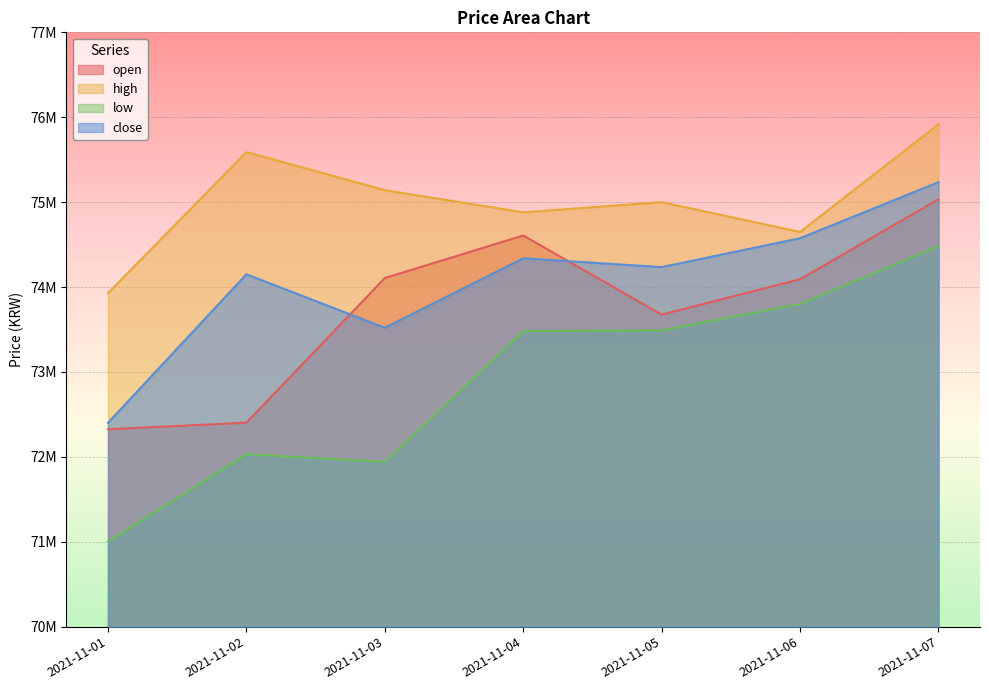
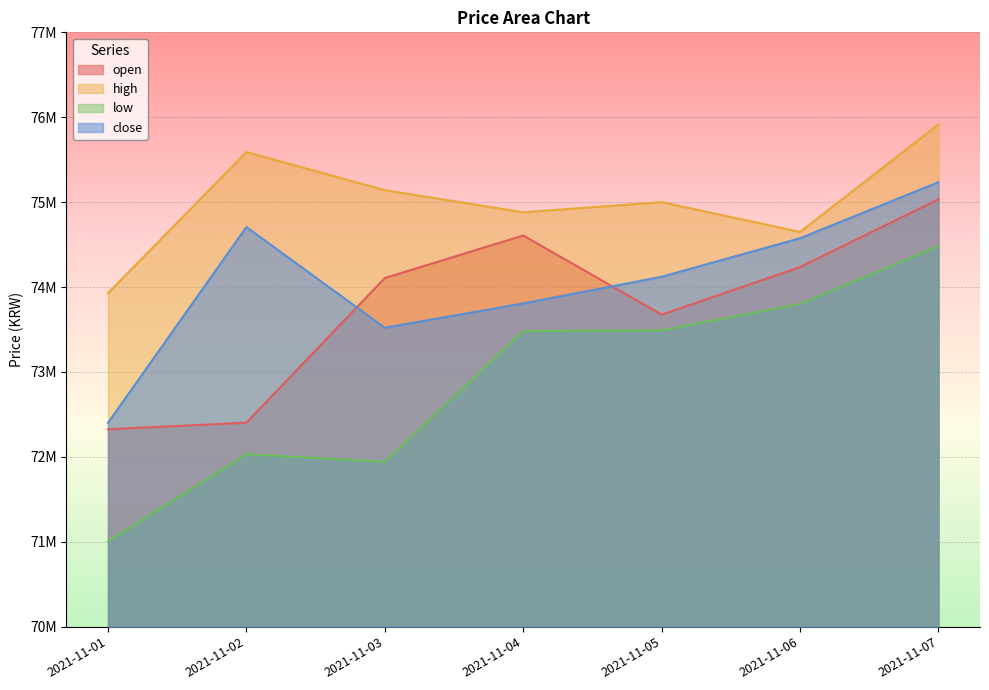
close, 2021-11-02: 74200000 -> 74700000
close, 2021-11-04: 74300000 -> 73800000
close, 2021-11-05: 74200000 -> 74100000
open, 2021-11-06: 74100000 -> 74200000
